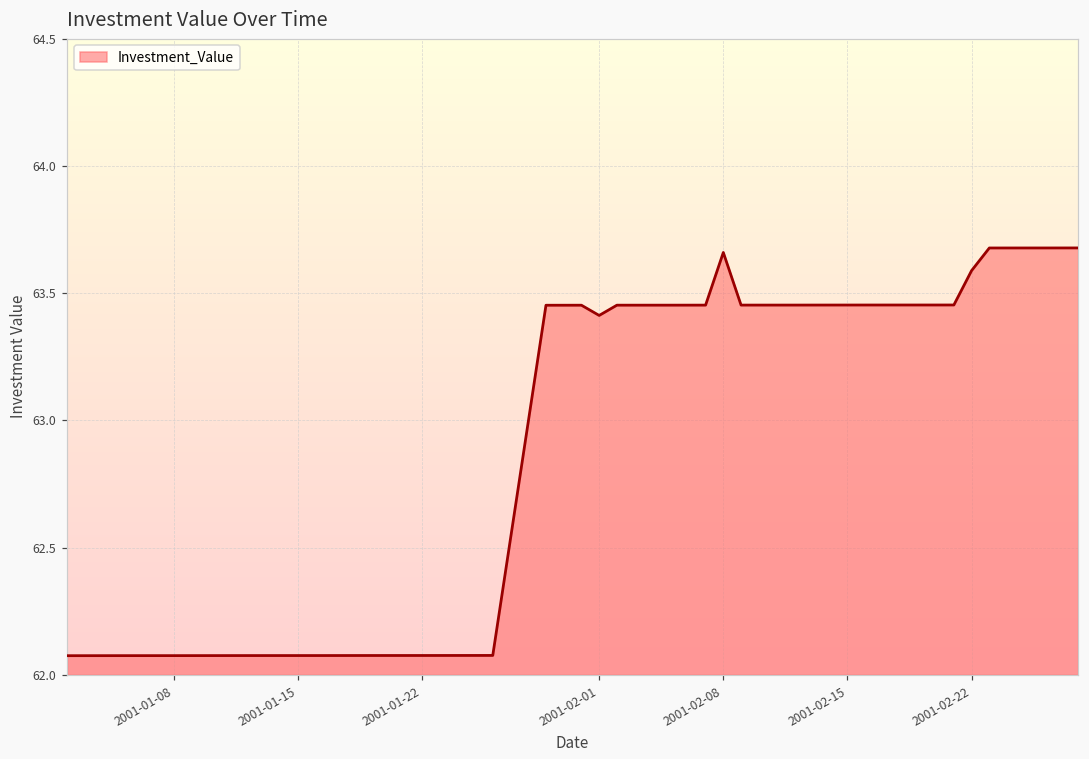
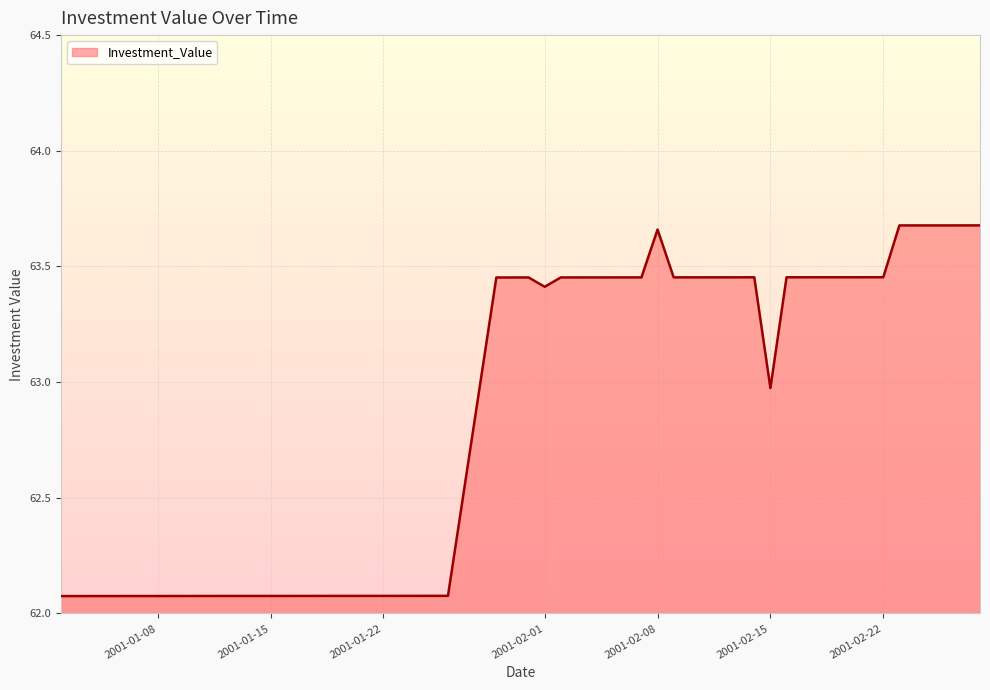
2001-02-15: 63.45 -> 62.97
2001-02-22: 63.59 -> 63.45
